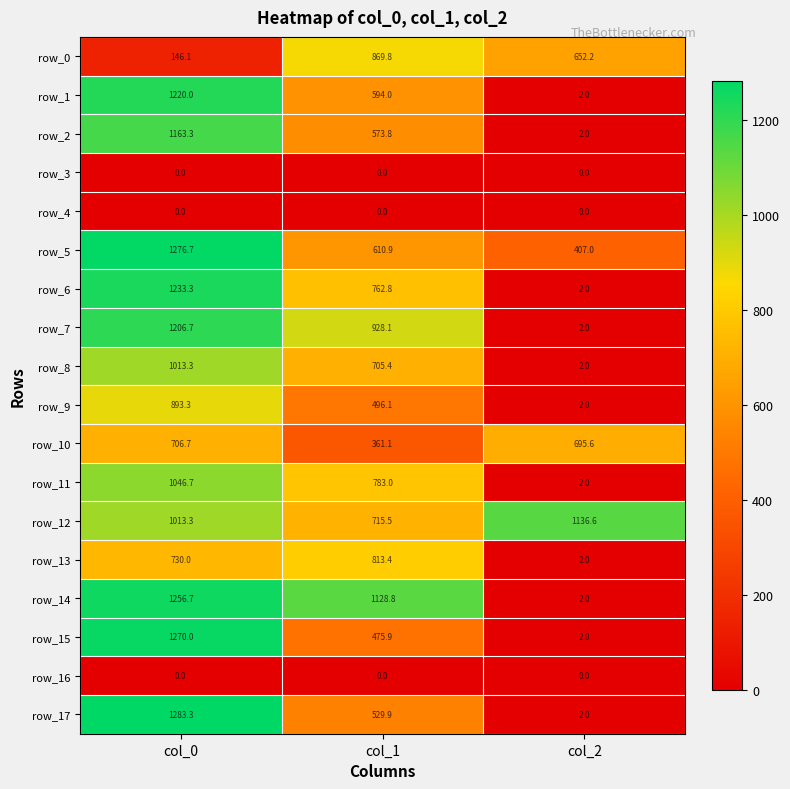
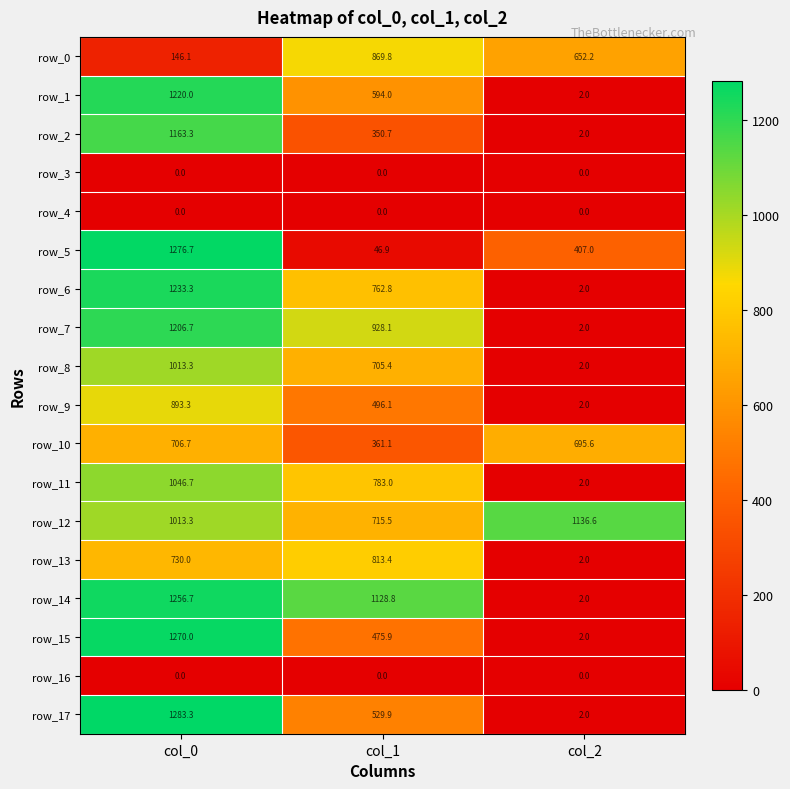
row_2, col_1: 573.8 -> 350.7
row_5, col_1: 610.9 -> 46.9
